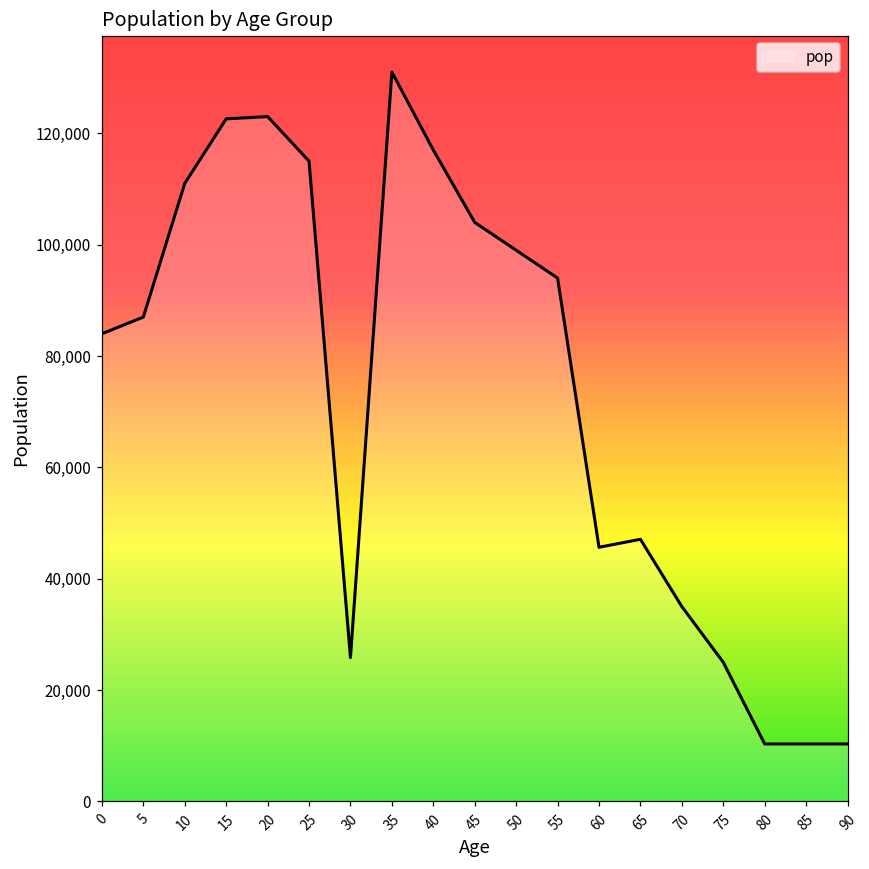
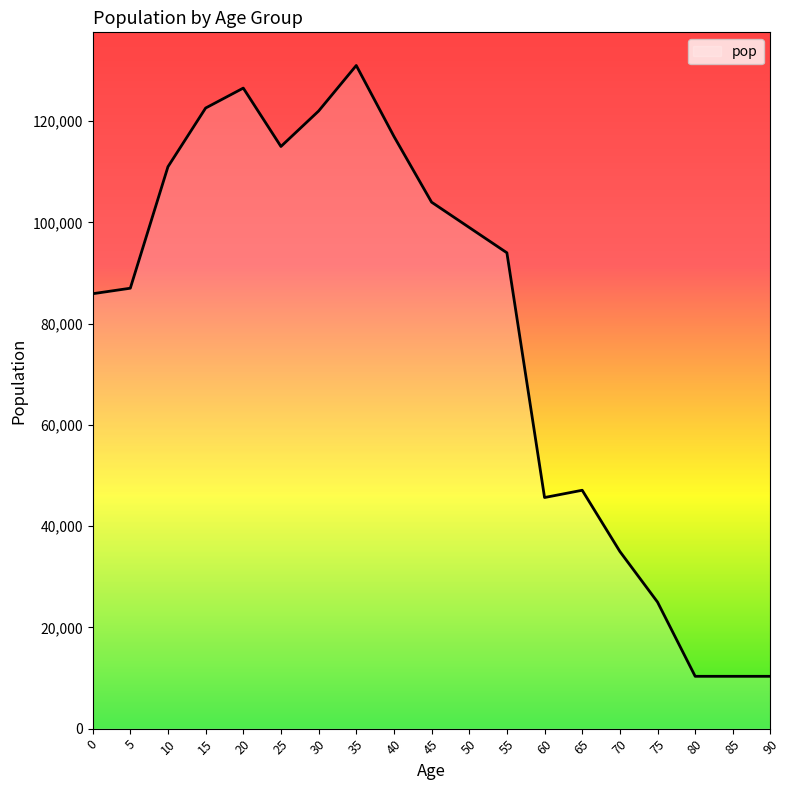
0: 84,000 -> 86,000
20: 123,000 -> 127,000
30: 26,000 -> 122,000
